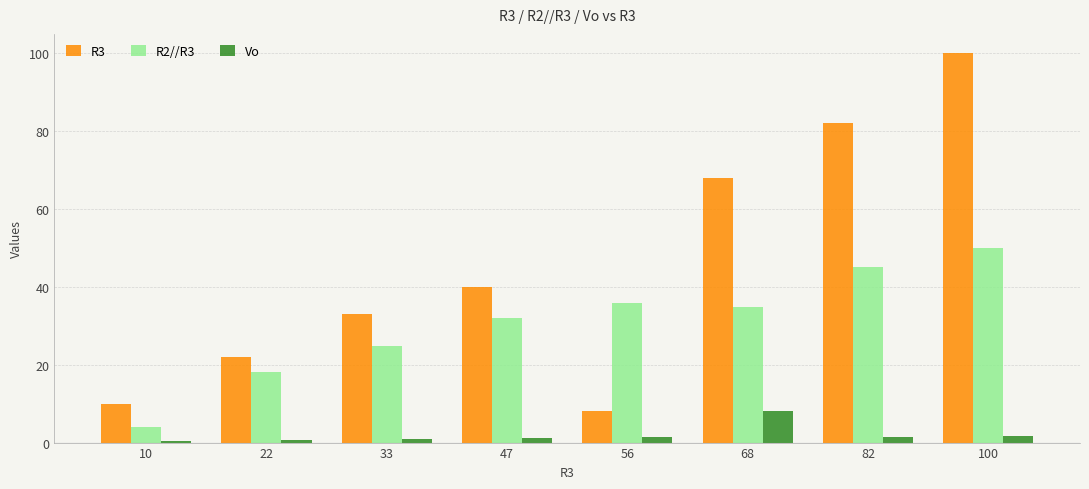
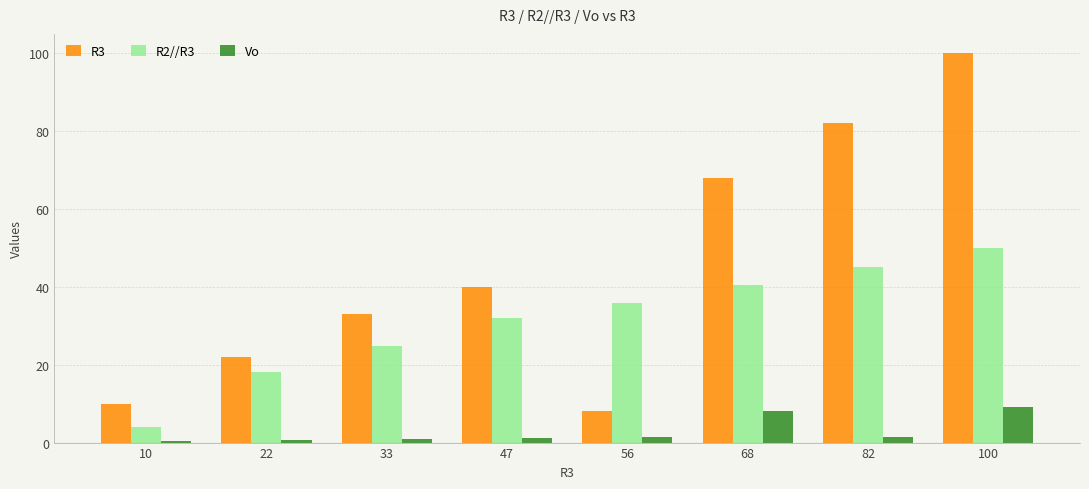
R2//R3, 68: 35 -> 40
Vo, 100: 2 -> 9
